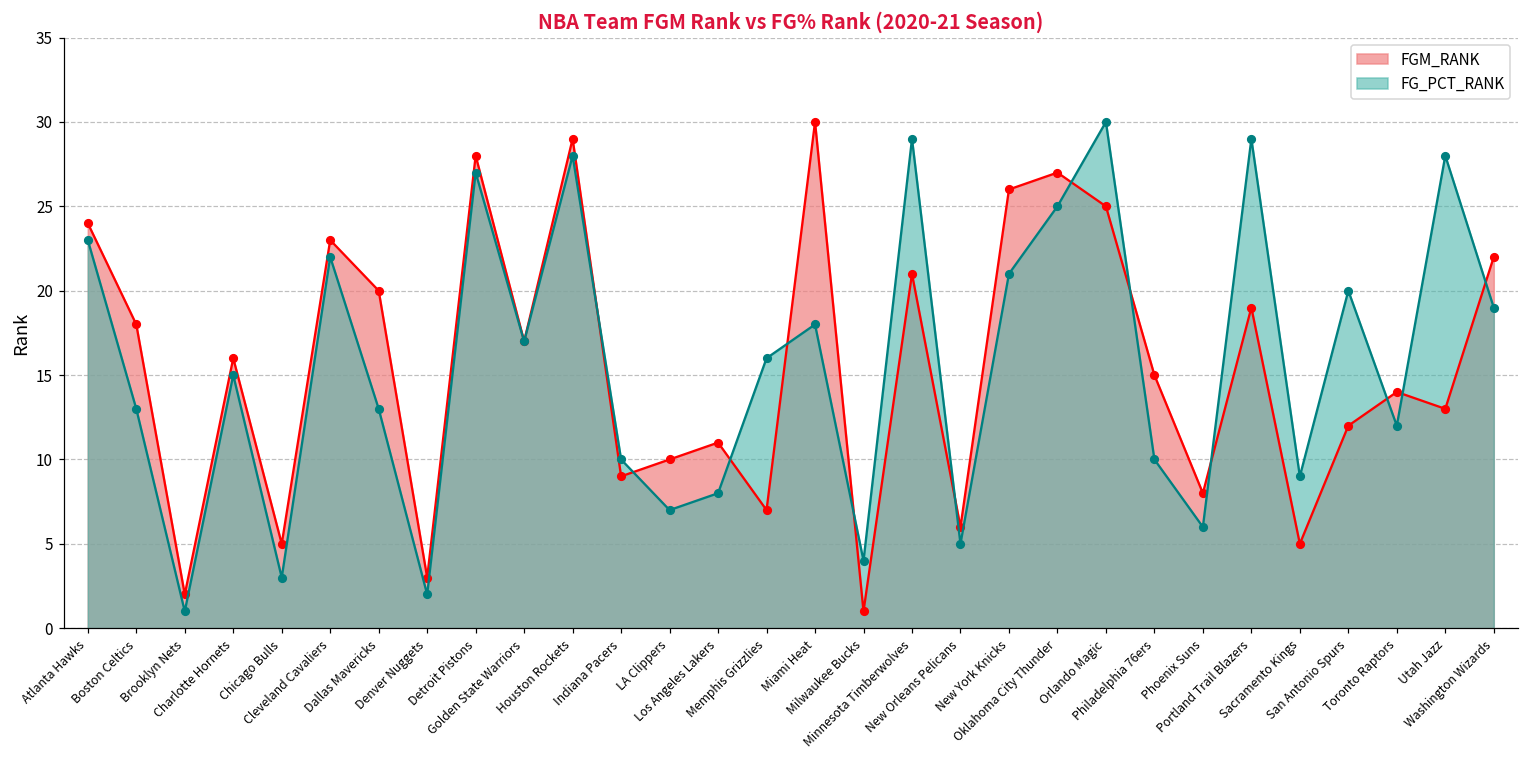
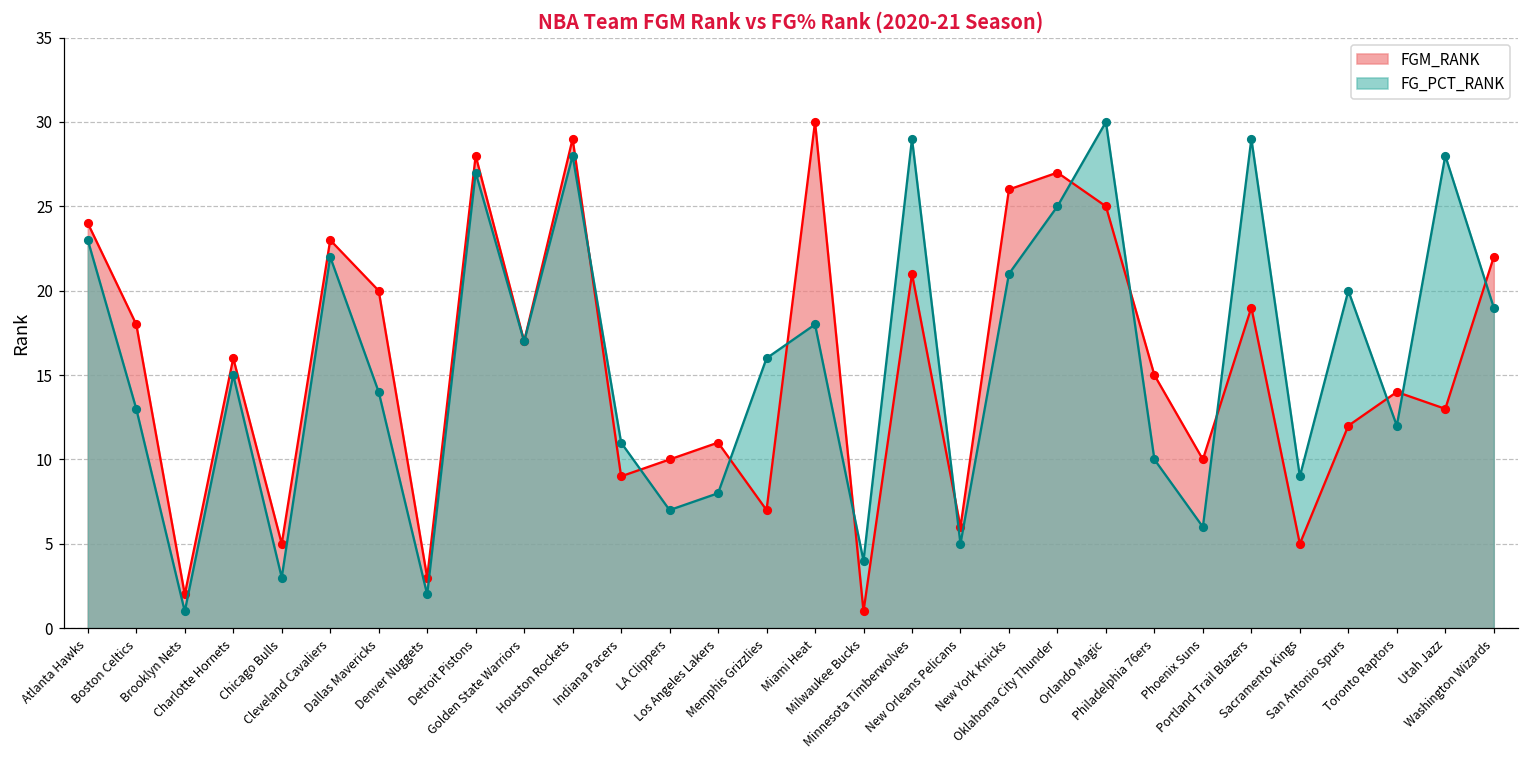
FG_PCT_RANK, Dallas Mavericks: 13 -> 14
FG_PCT_RANK, Indiana Pacers: 10 -> 11
FGM_RANK, Phoenix Suns: 8 -> 10
